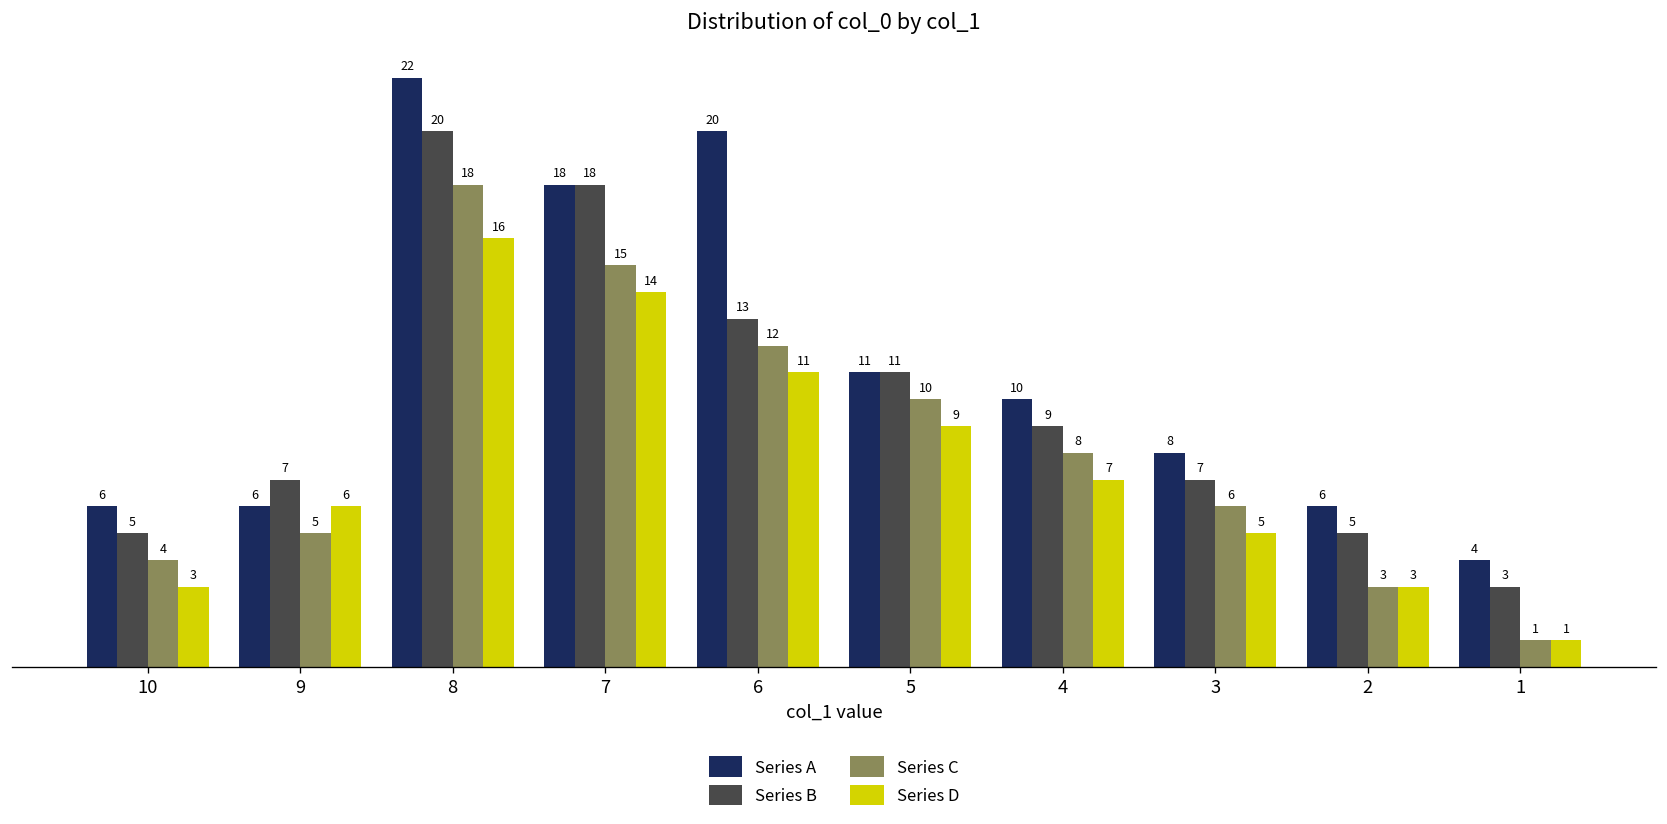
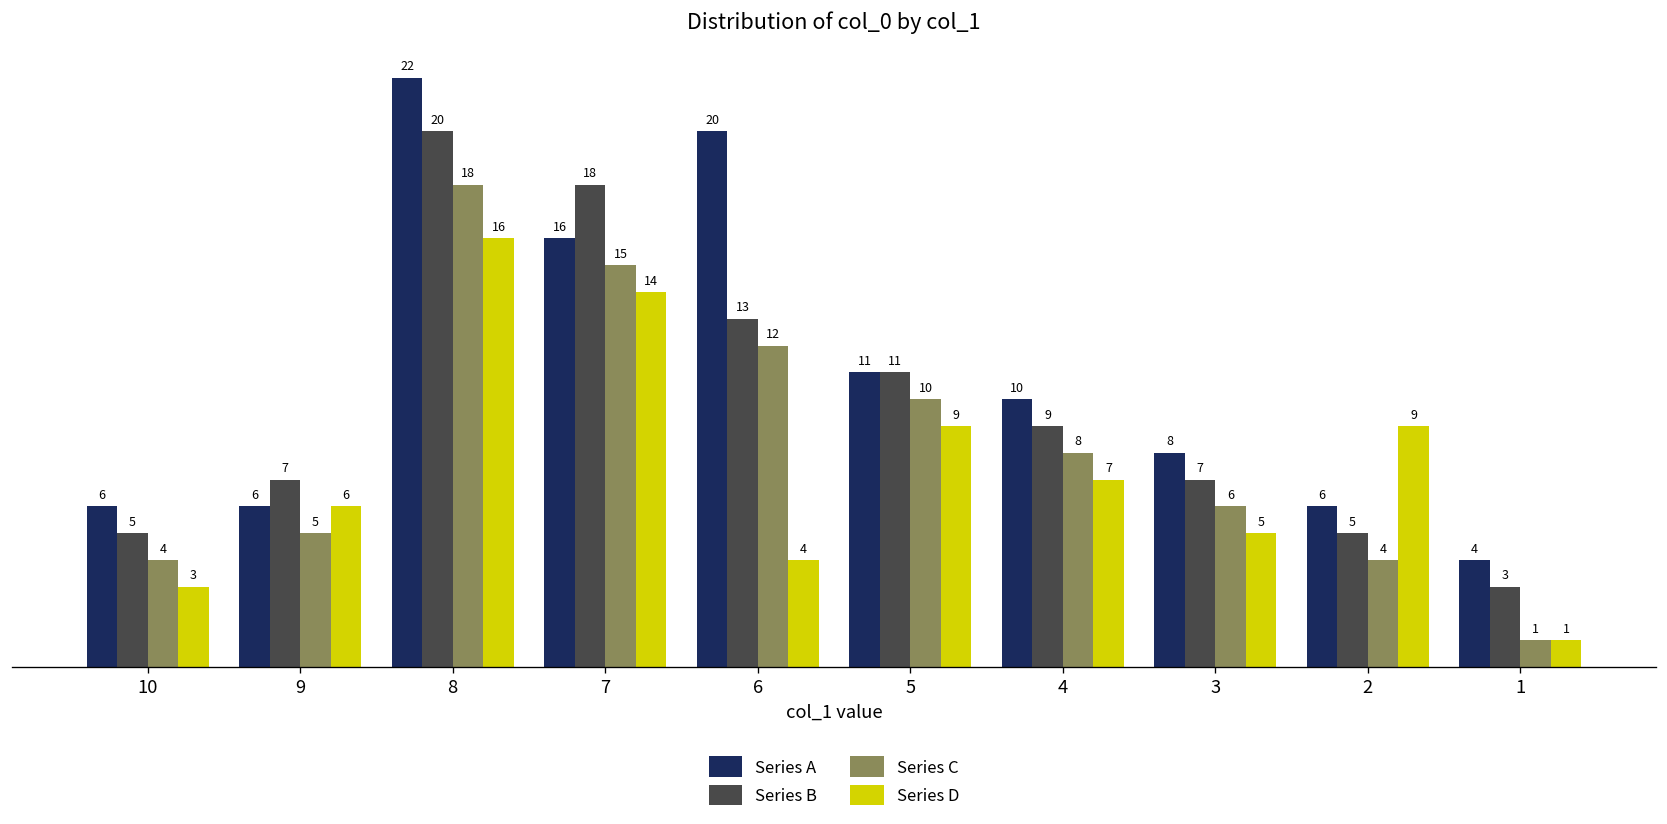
Series A, 7: 18 -> 16
Series D, 6: 11 -> 4
Series C, 2: 3 -> 4
Series D, 2: 3 -> 9
